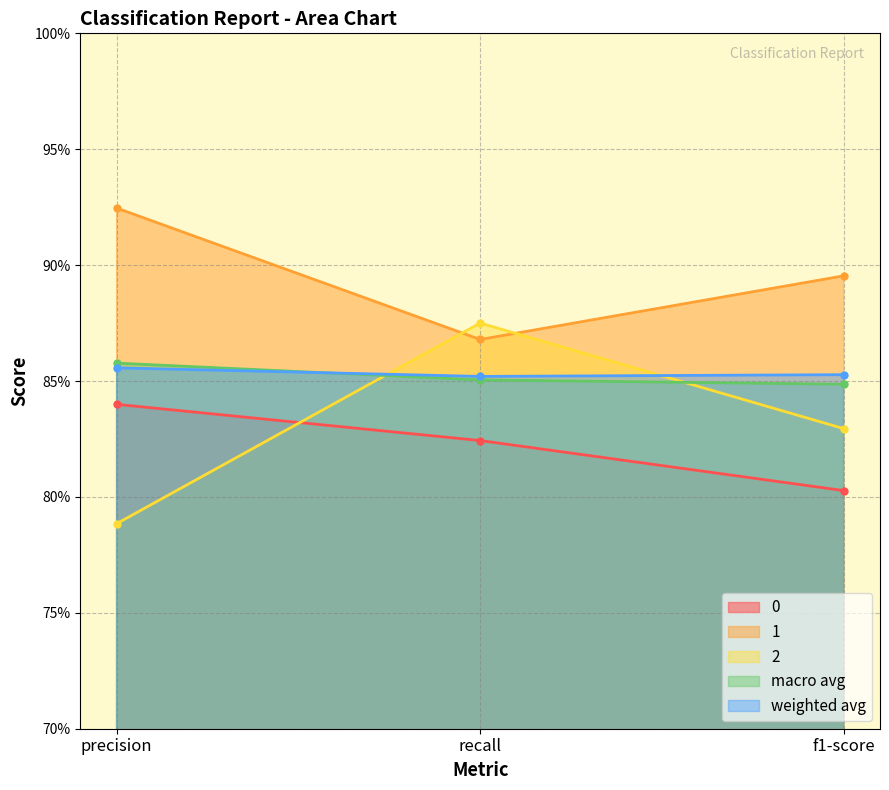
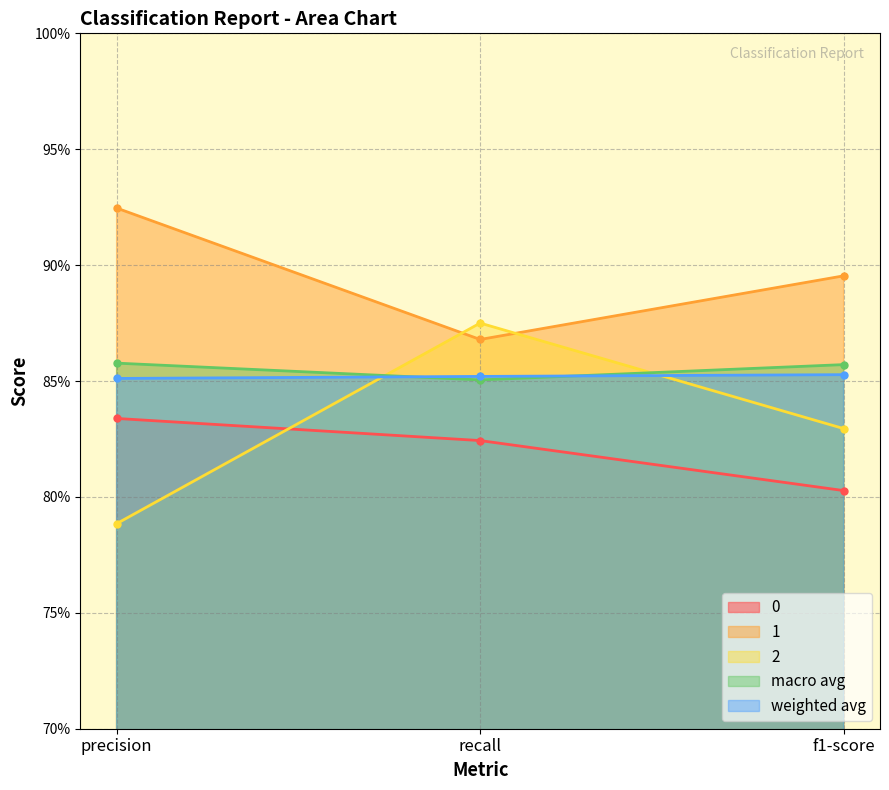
0, precision: 84.0% -> 83.4%
weighted avg, precision: 85.6% -> 85.1%
macro avg, f1-score: 84.9% -> 85.7%
